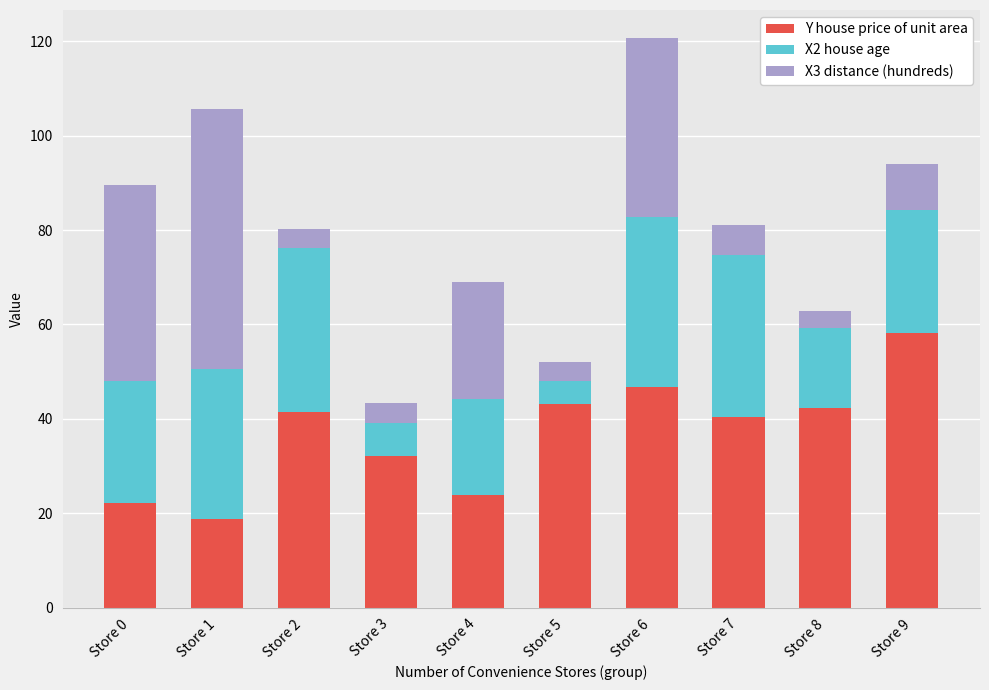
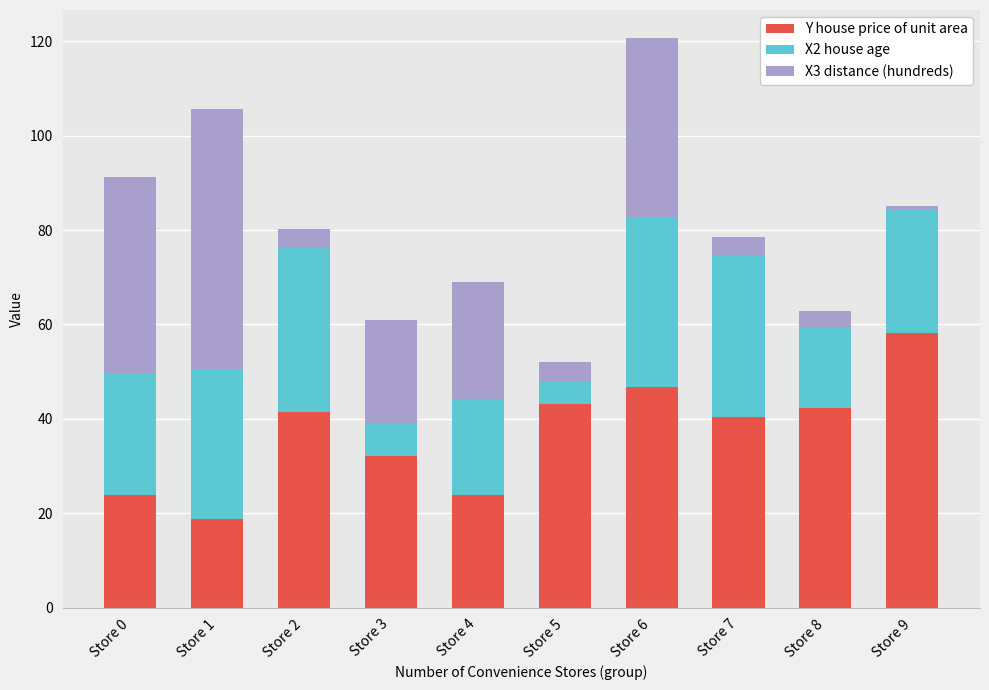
Y house price of unit area, Store 0: 22 -> 24
X3 distance (hundreds), Store 3: 4 -> 22
X3 distance (hundreds), Store 7: 6 -> 4
X3 distance (hundreds), Store 9: 10 -> 1
